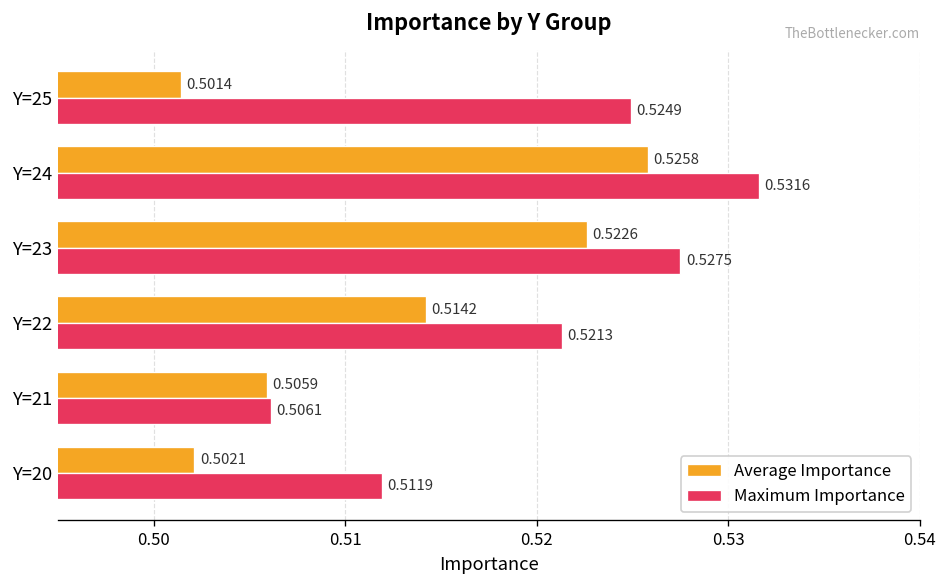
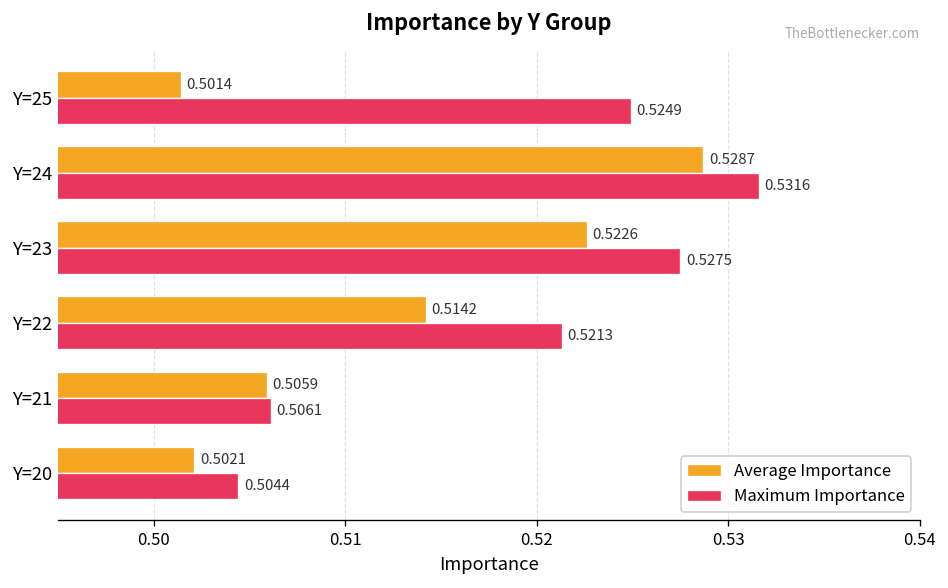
Average Importance, Y=24: 0.5258 -> 0.5287
Maximum Importance, Y=20: 0.5119 -> 0.5044
